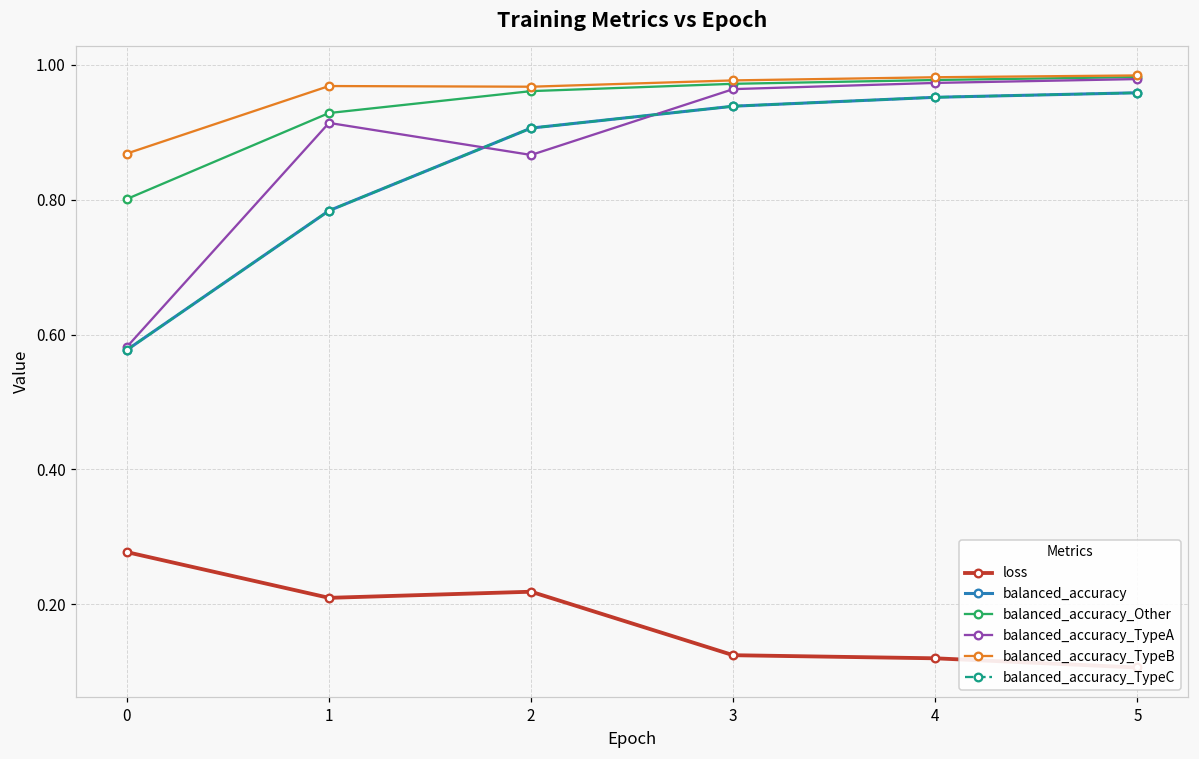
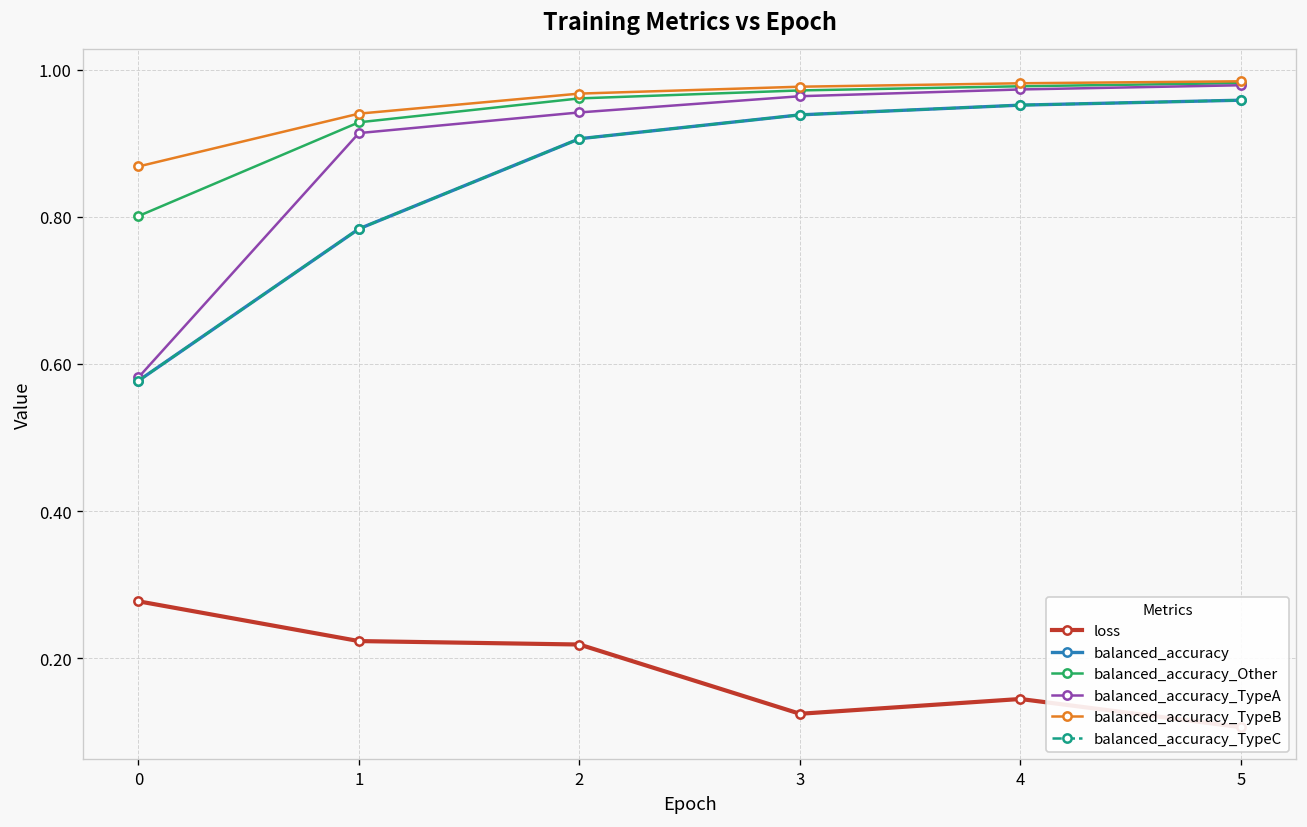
loss, 1: 0.21 -> 0.22
balanced_accuracy_TypeB, 1: 0.97 -> 0.94
balanced_accuracy_TypeA, 2: 0.87 -> 0.94
loss, 4: 0.12 -> 0.14
